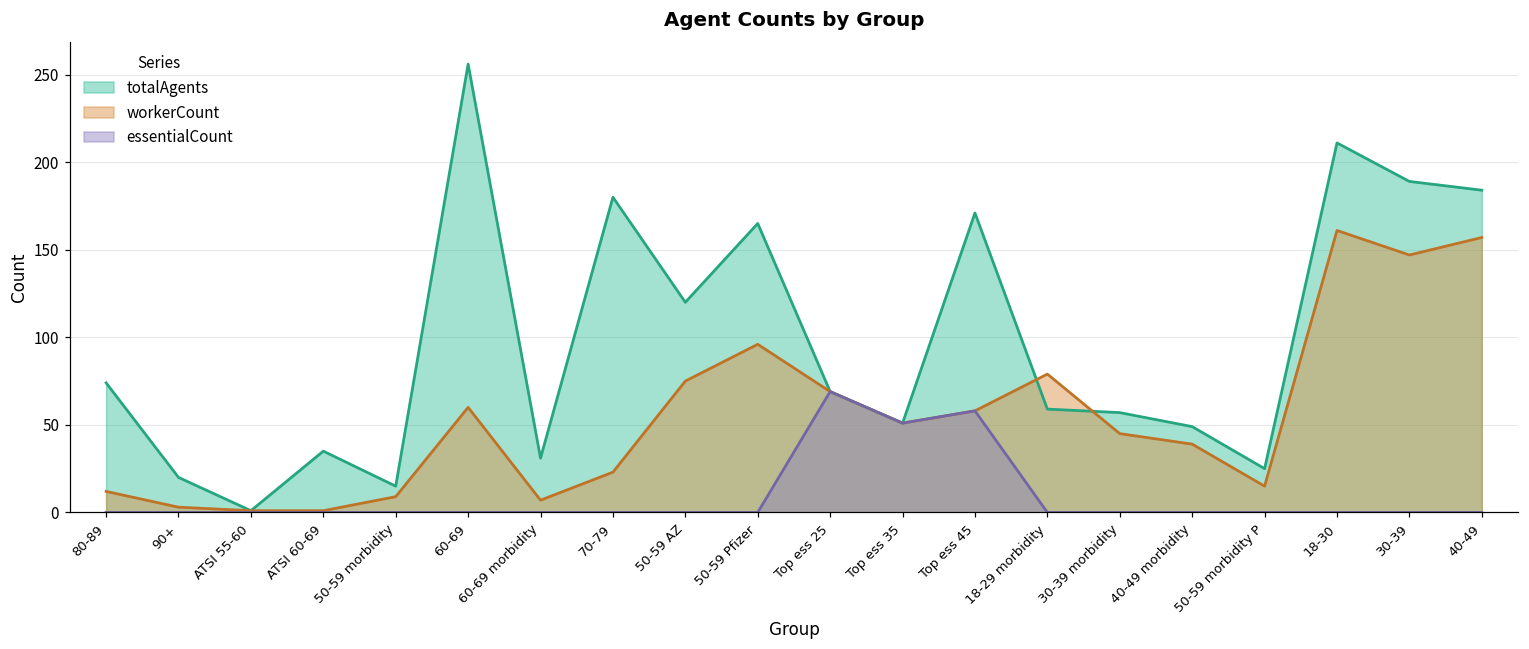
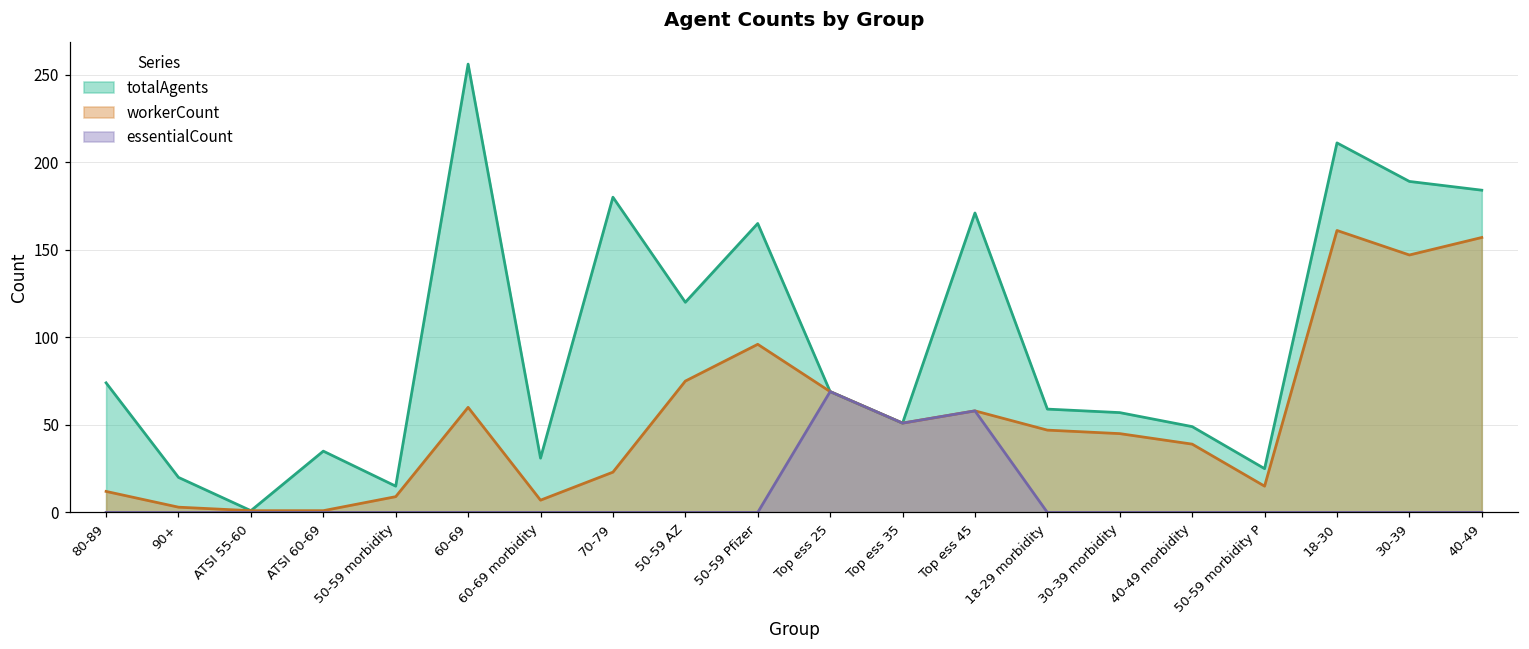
workerCount, 18-29 morbidity: 79 -> 47
